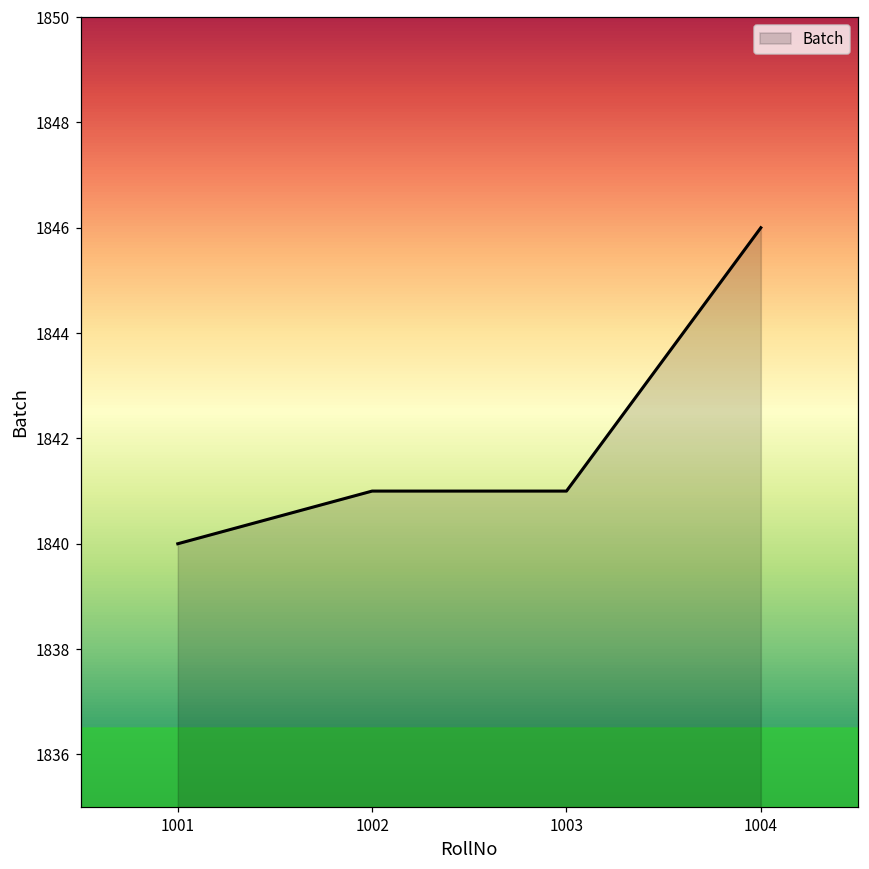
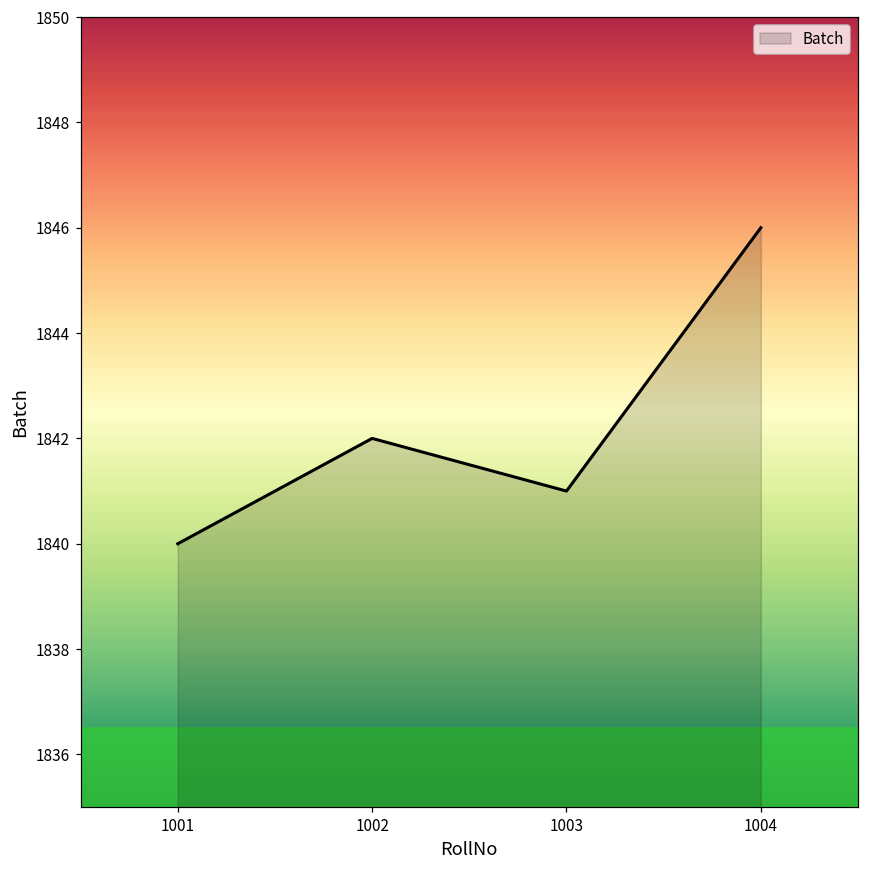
1002: 1841 -> 1842
